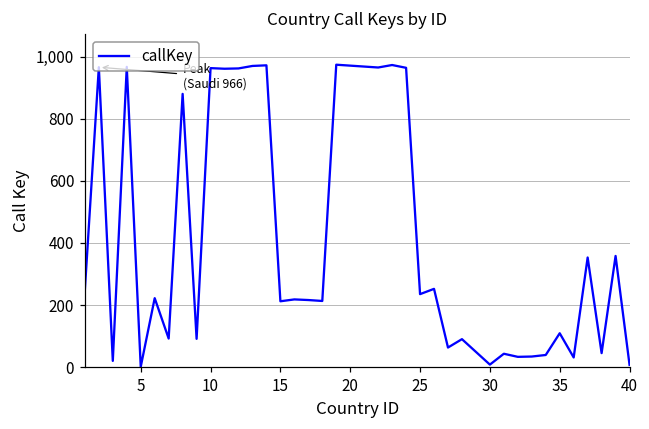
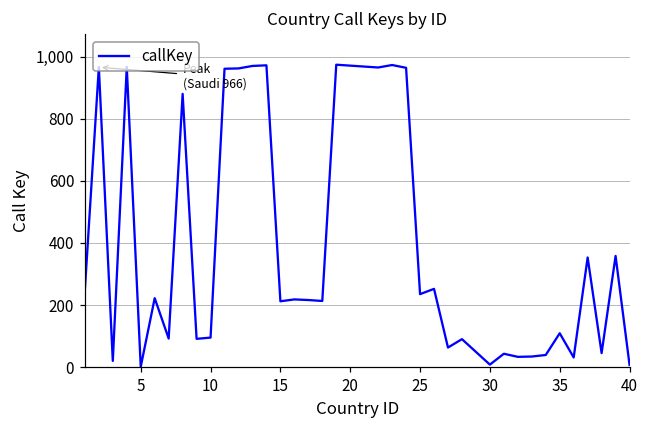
10: 960 -> 100
